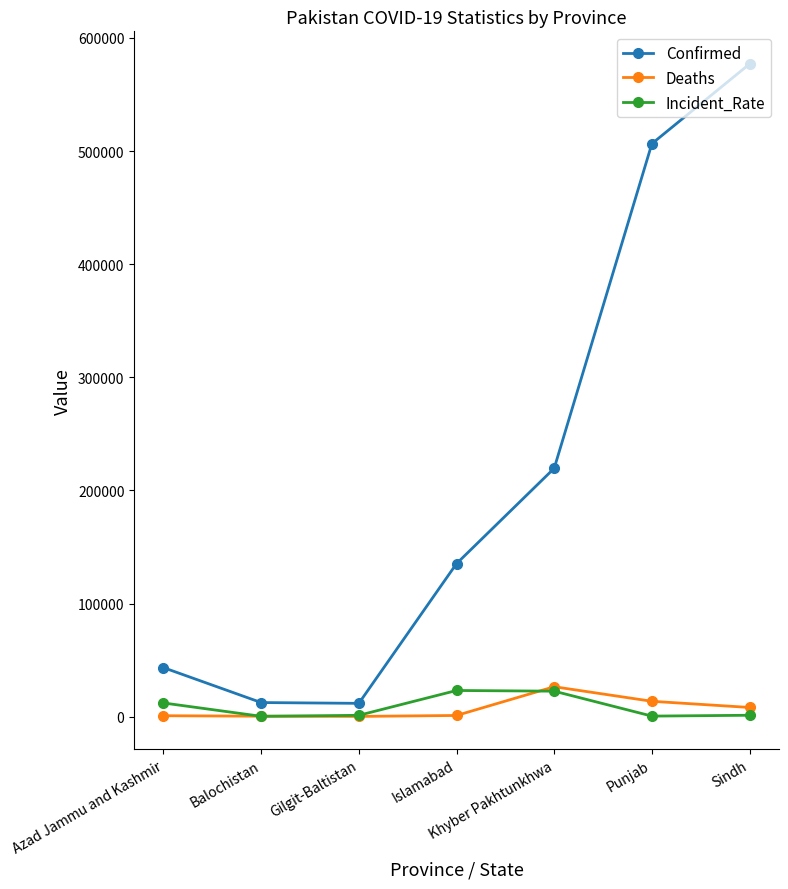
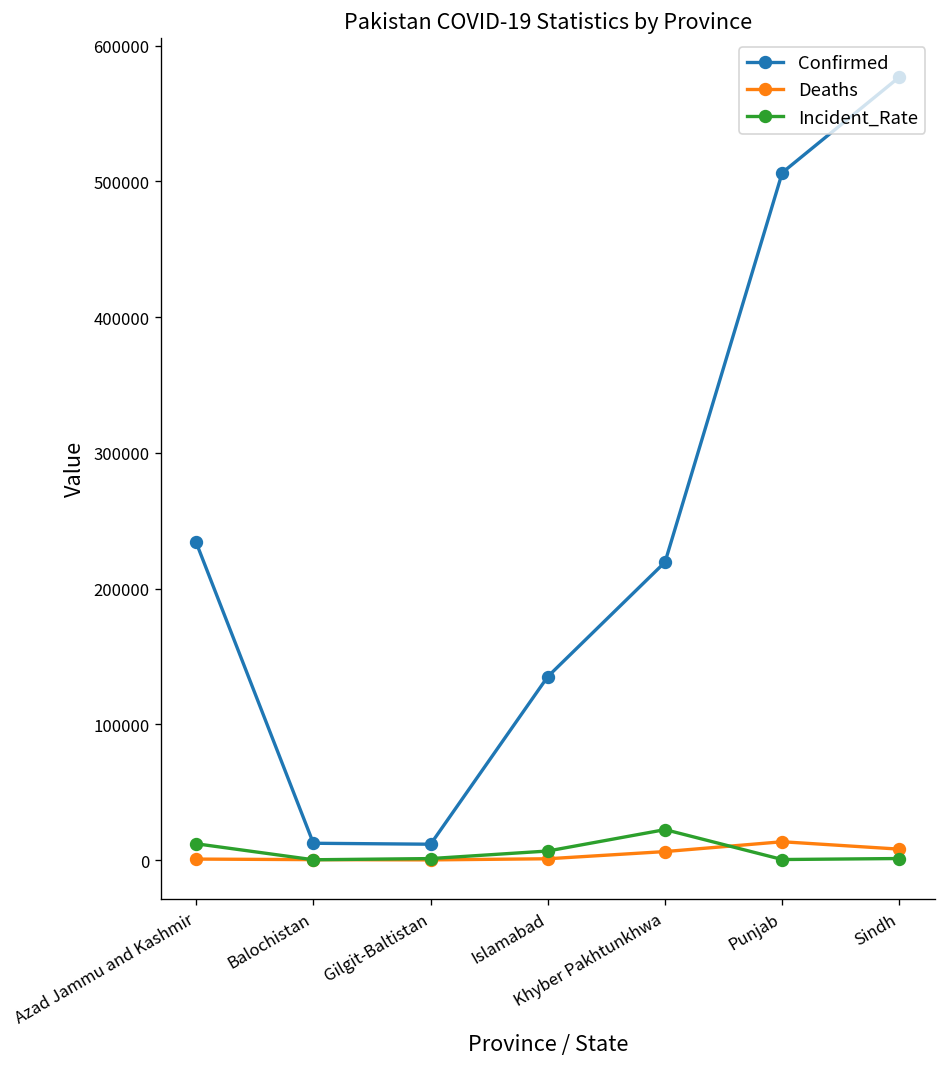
Confirmed, Azad Jammu and Kashmir: 43000 -> 234000
Incident_Rate, Islamabad: 23000 -> 7000
Deaths, Khyber Pakhtunkhwa: 26000 -> 6000
